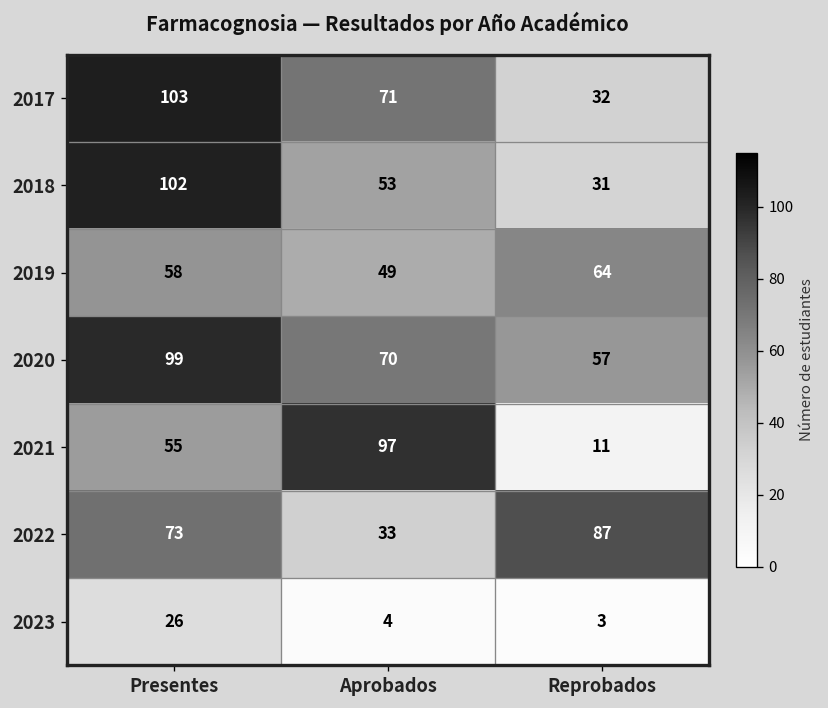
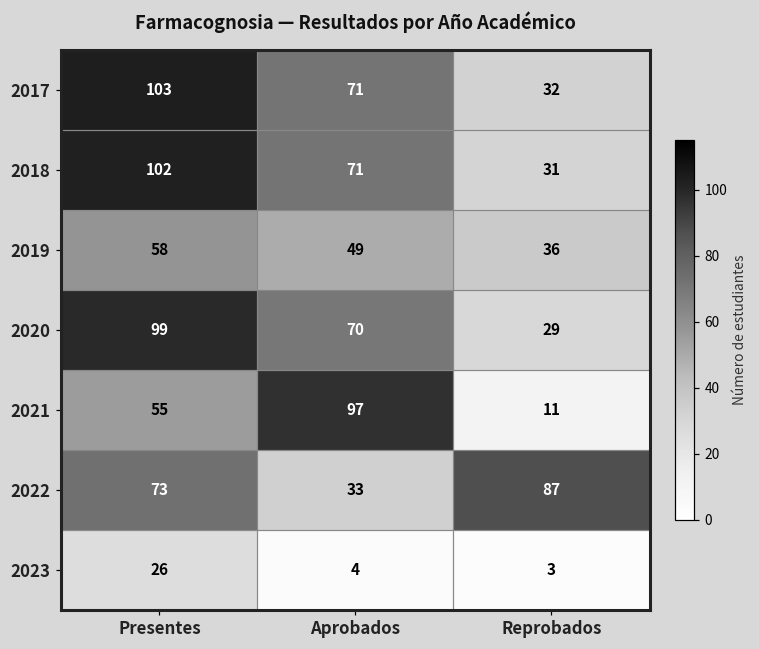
2018, Aprobados: 53 -> 71
2019, Reprobados: 64 -> 36
2020, Reprobados: 57 -> 29
